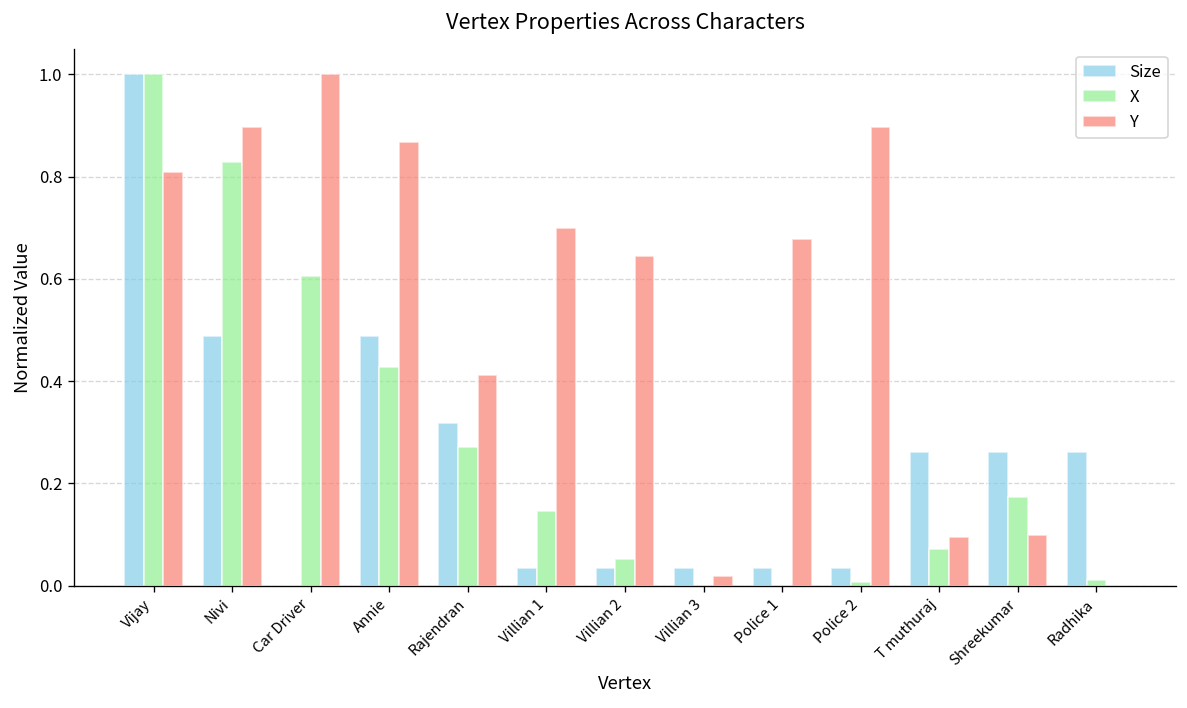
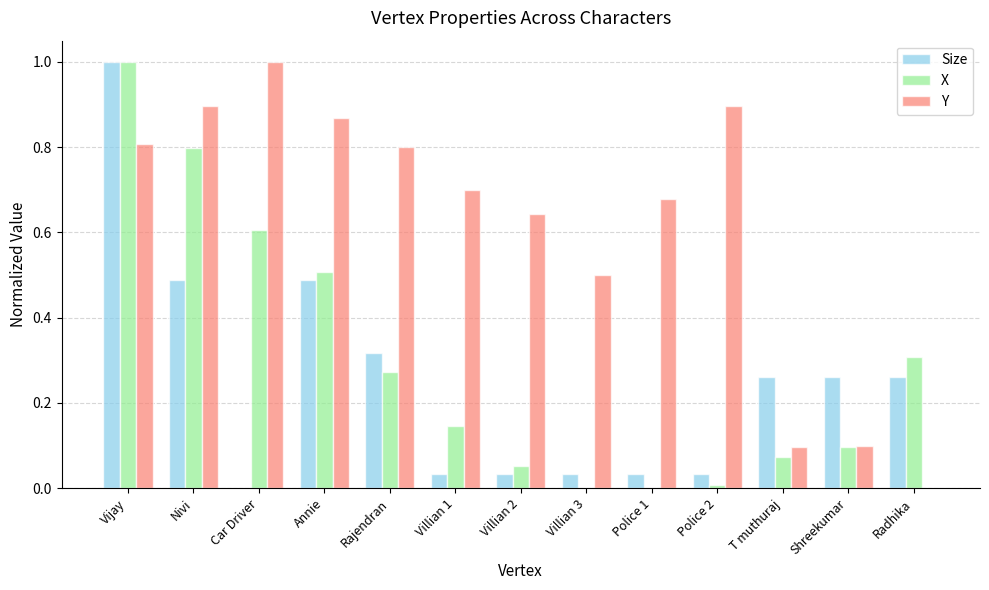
X, Nivi: 0.83 -> 0.80
X, Annie: 0.43 -> 0.51
Y, Rajendran: 0.41 -> 0.80
Y, Villian 3: 0.02 -> 0.50
X, Shreekumar: 0.17 -> 0.10
X, Radhika: 0.01 -> 0.31
